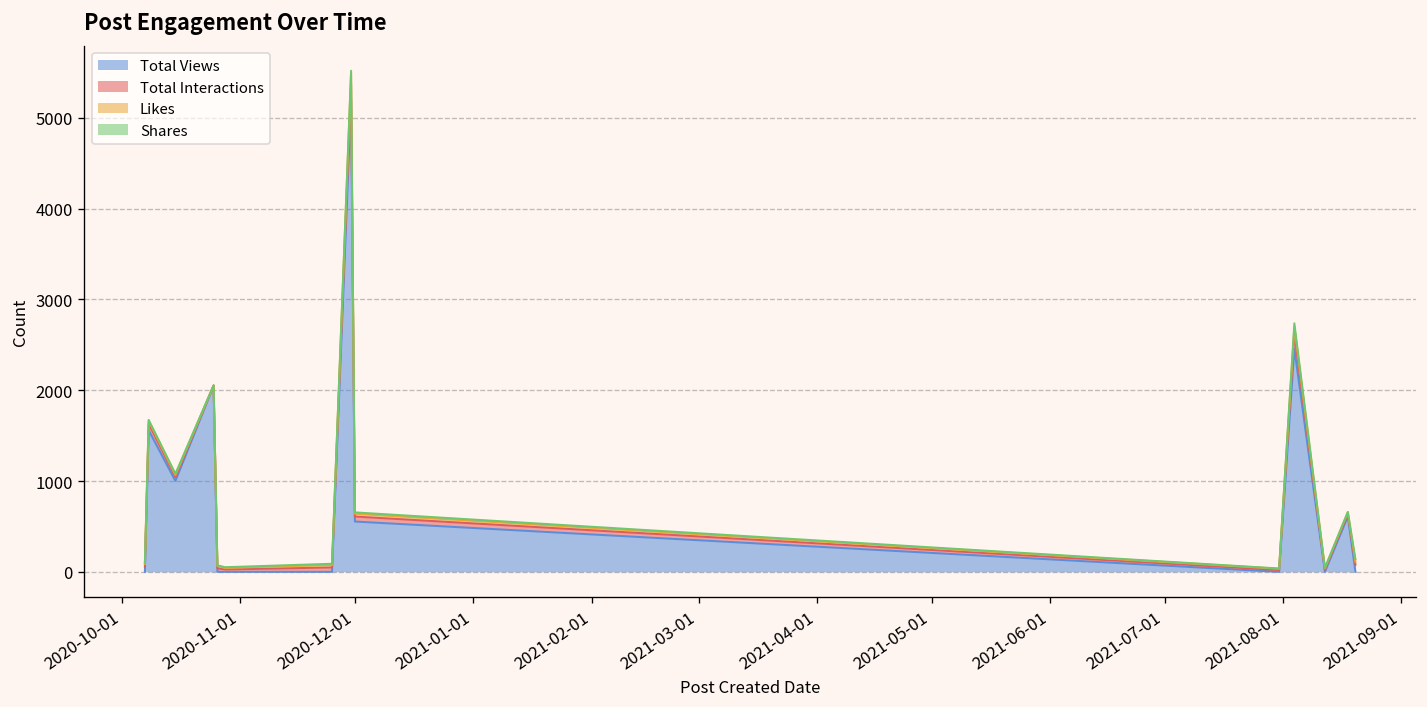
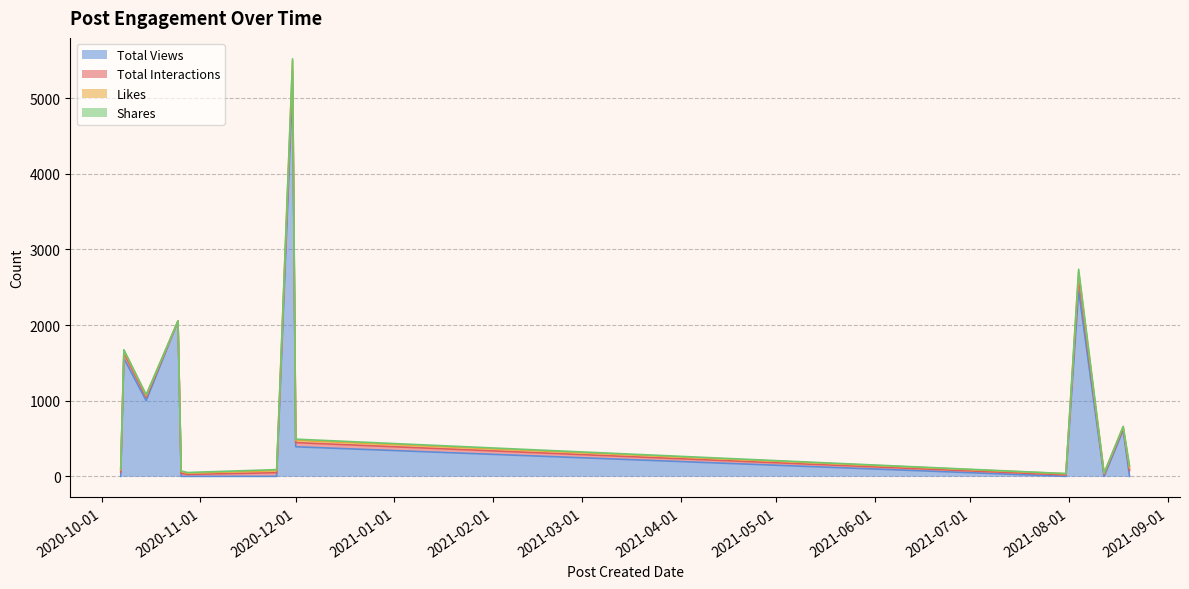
Total Views, 2020-12-01: 600 -> 400
